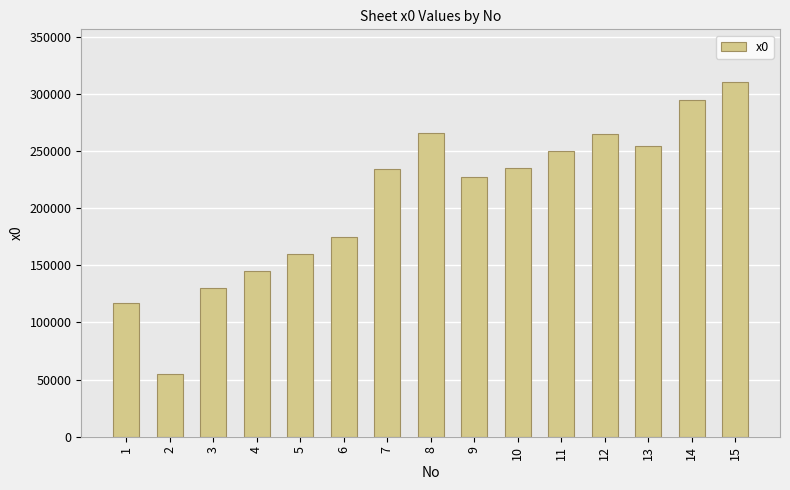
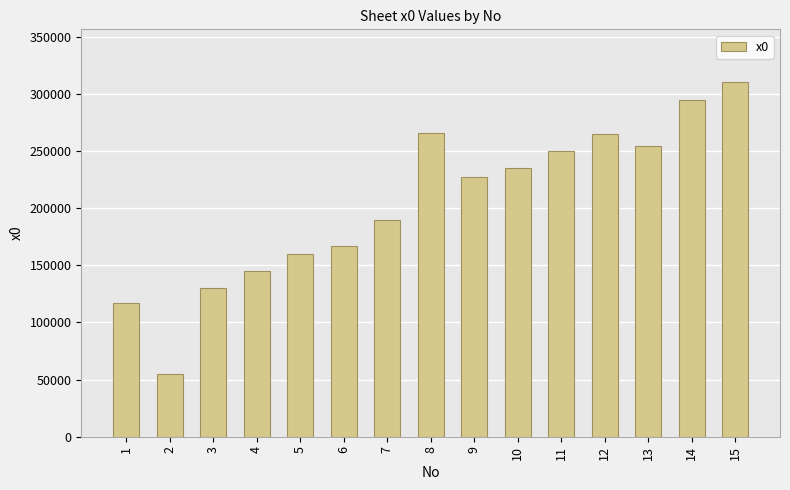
6: 175000 -> 167000
7: 234000 -> 190000
